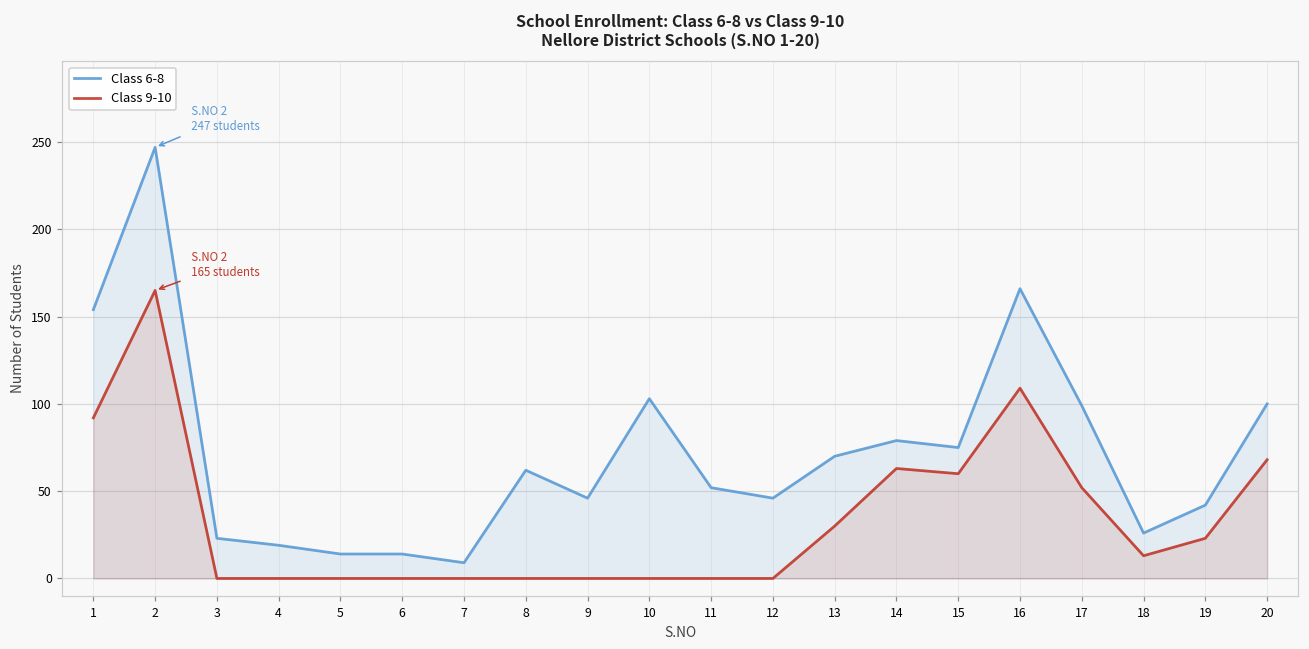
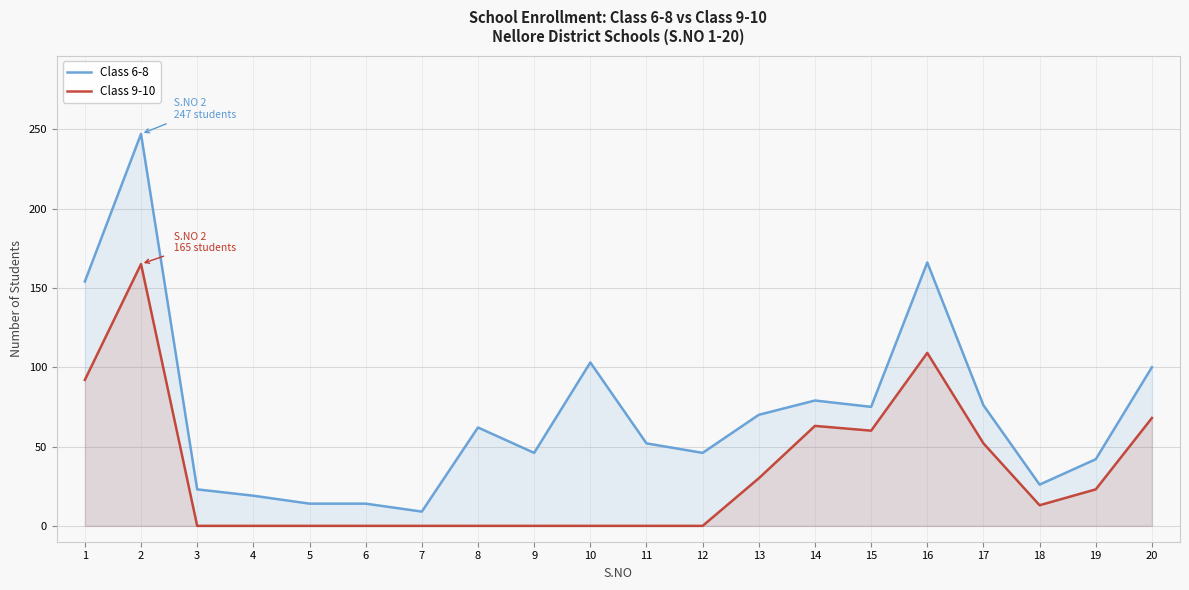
Class 6-8, 17: 99 -> 76
